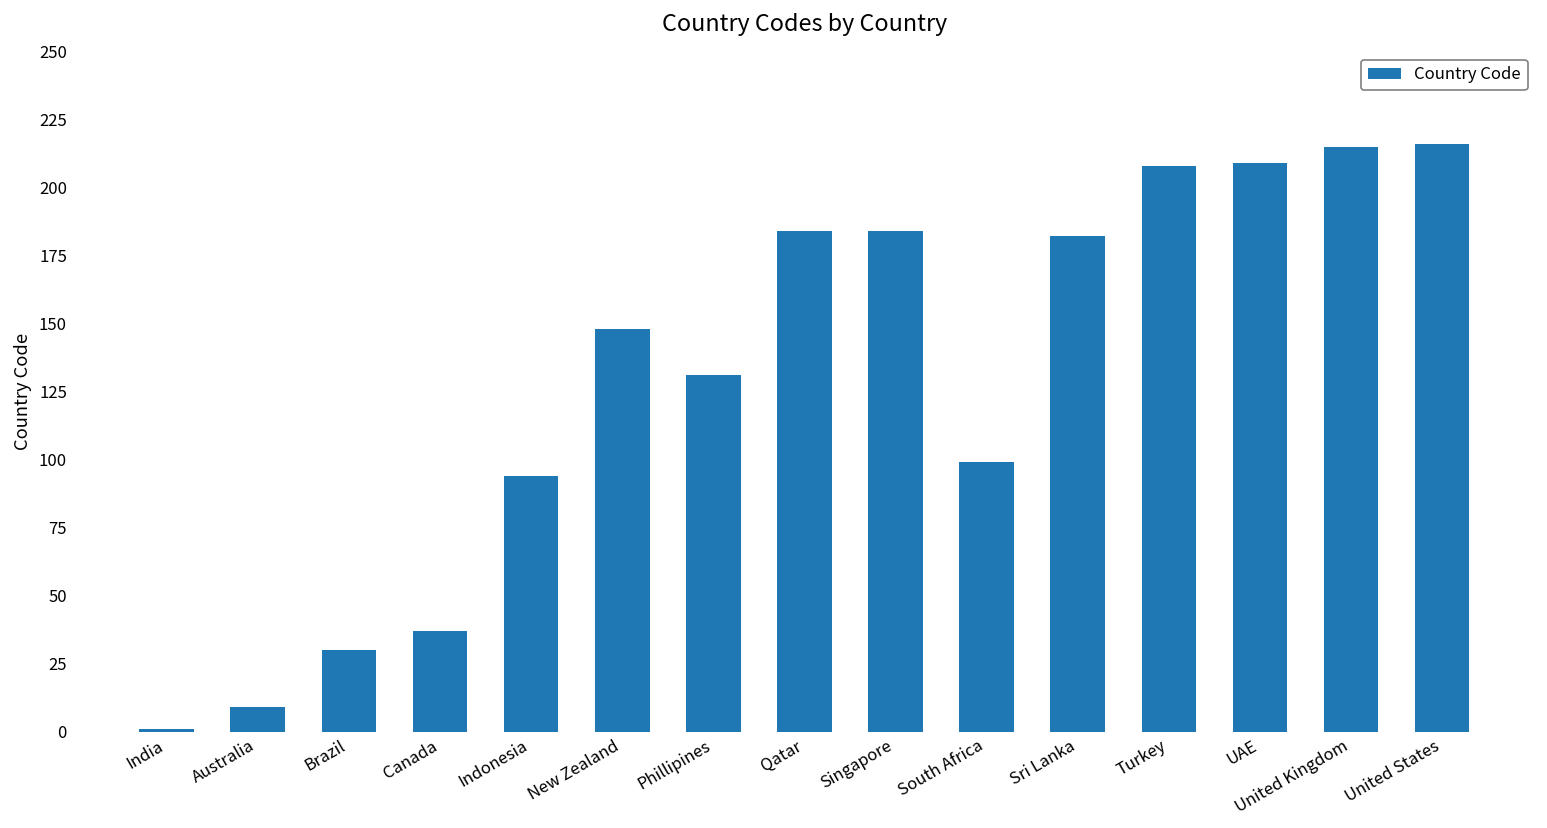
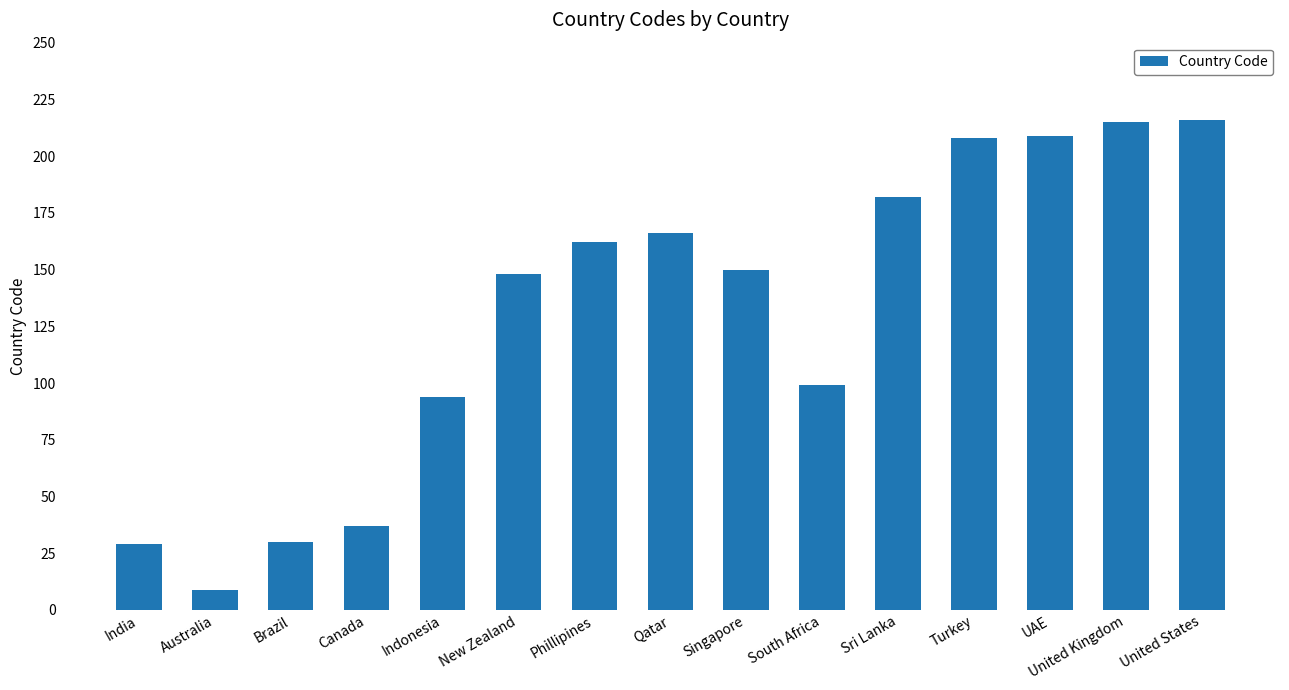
India: 1 -> 29
Phillipines: 131 -> 162
Qatar: 184 -> 166
Singapore: 184 -> 150
